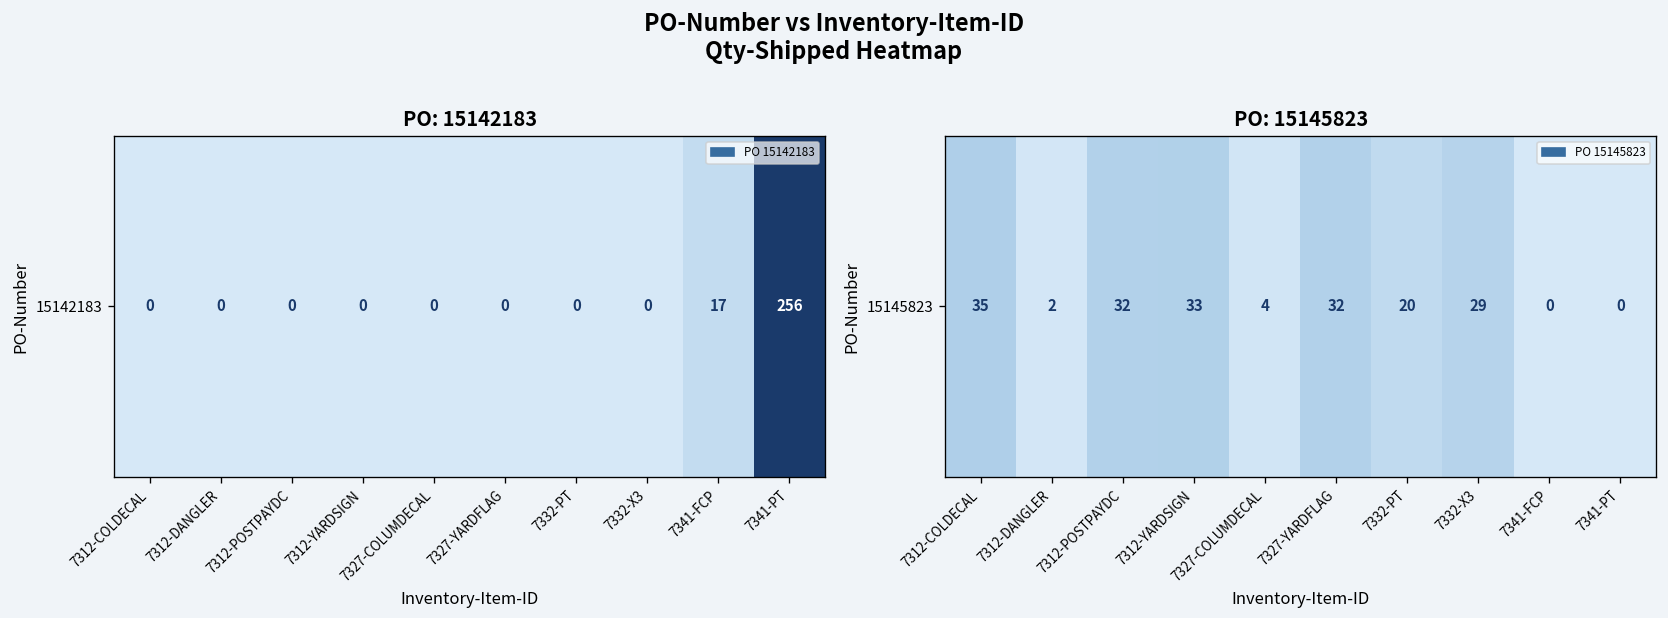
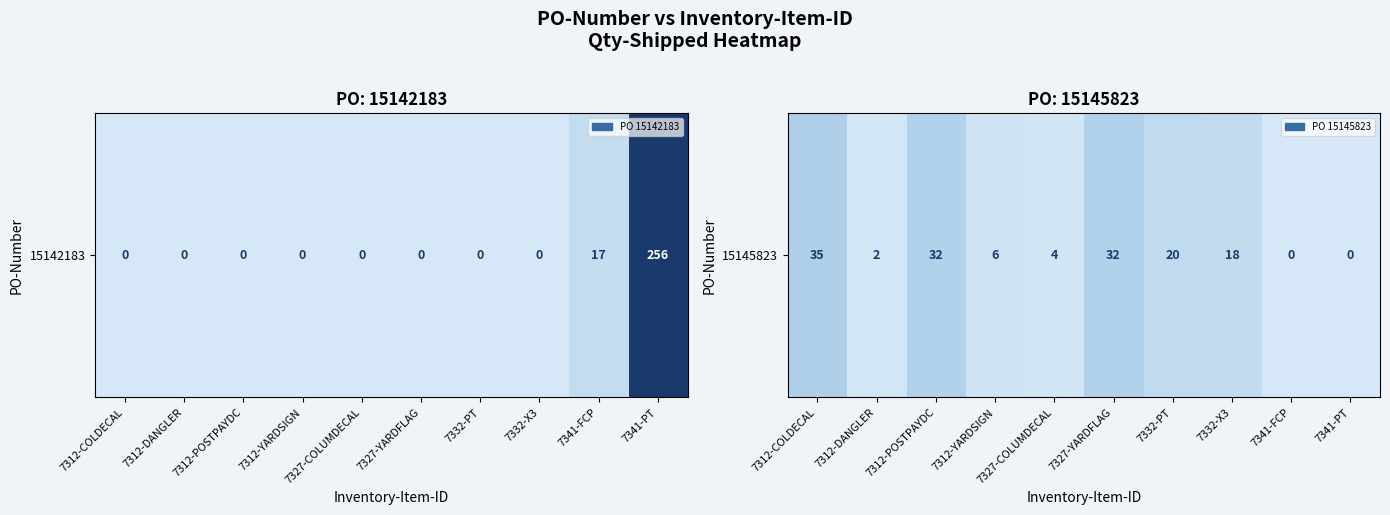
PO: 15145823, 15145823, 7312-YARDSIGN: 33 -> 6
PO: 15145823, 15145823, 7332-X3: 29 -> 18
